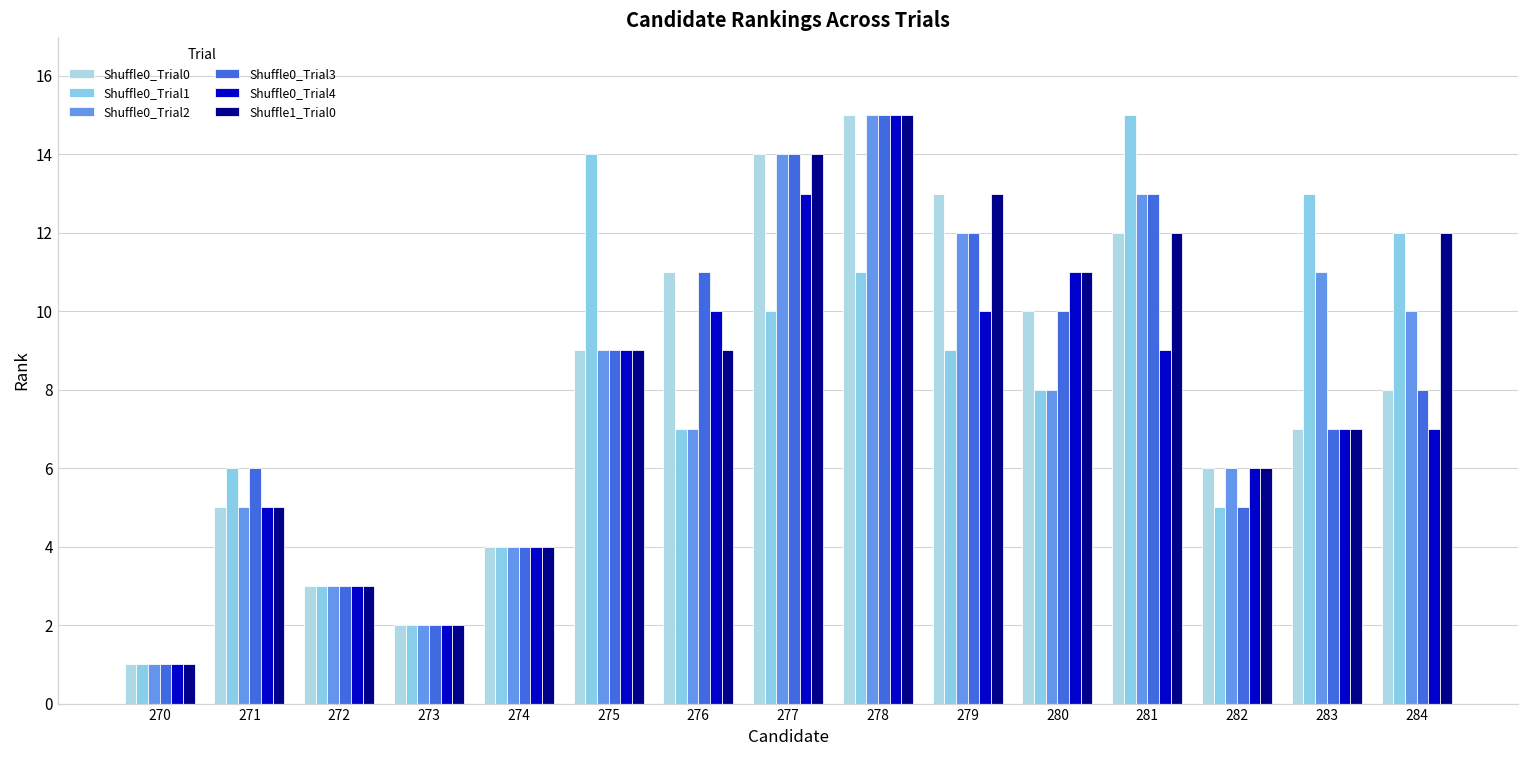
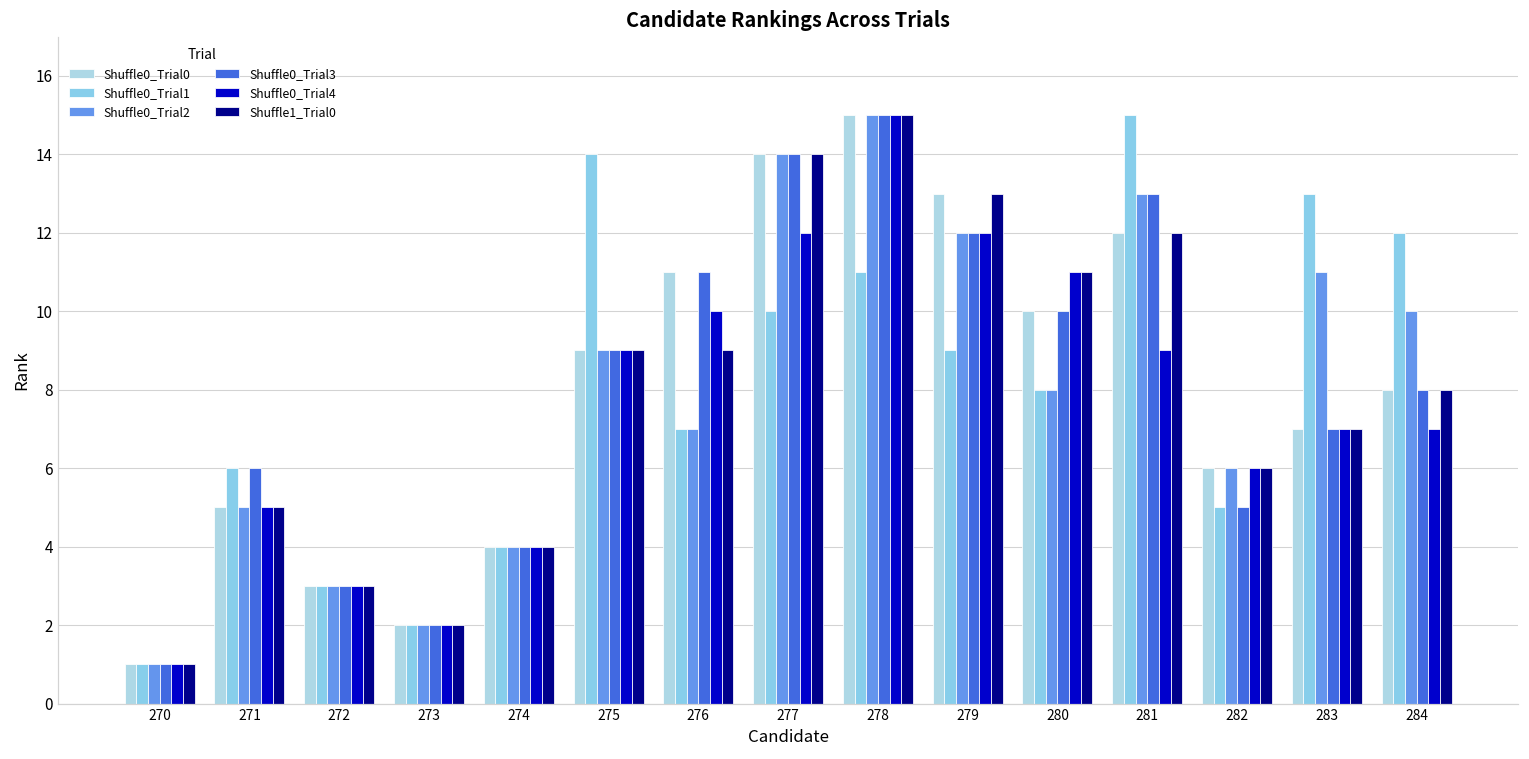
Shuffle0_Trial4, 277: 13 -> 12
Shuffle0_Trial4, 279: 10 -> 12
Shuffle1_Trial0, 284: 12 -> 8
